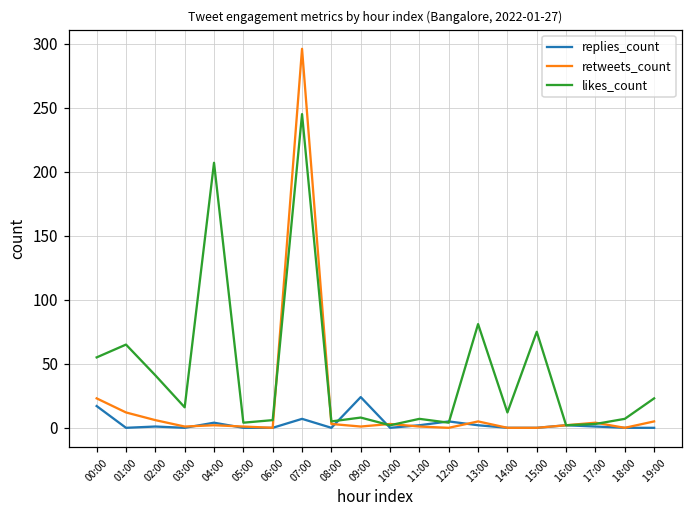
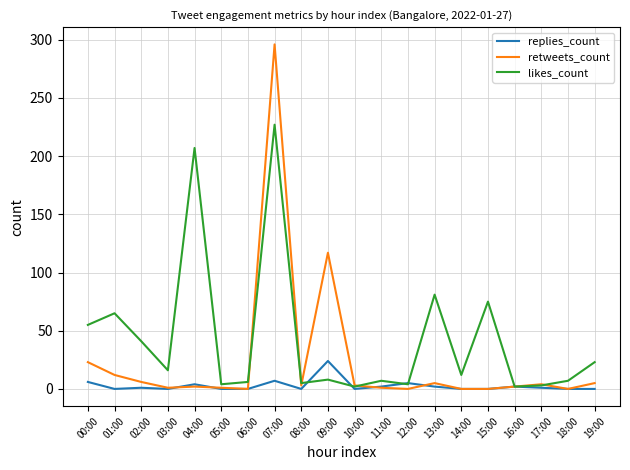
replies_count, 00:00: 17 -> 6
likes_count, 07:00: 245 -> 227
retweets_count, 09:00: 1 -> 117
